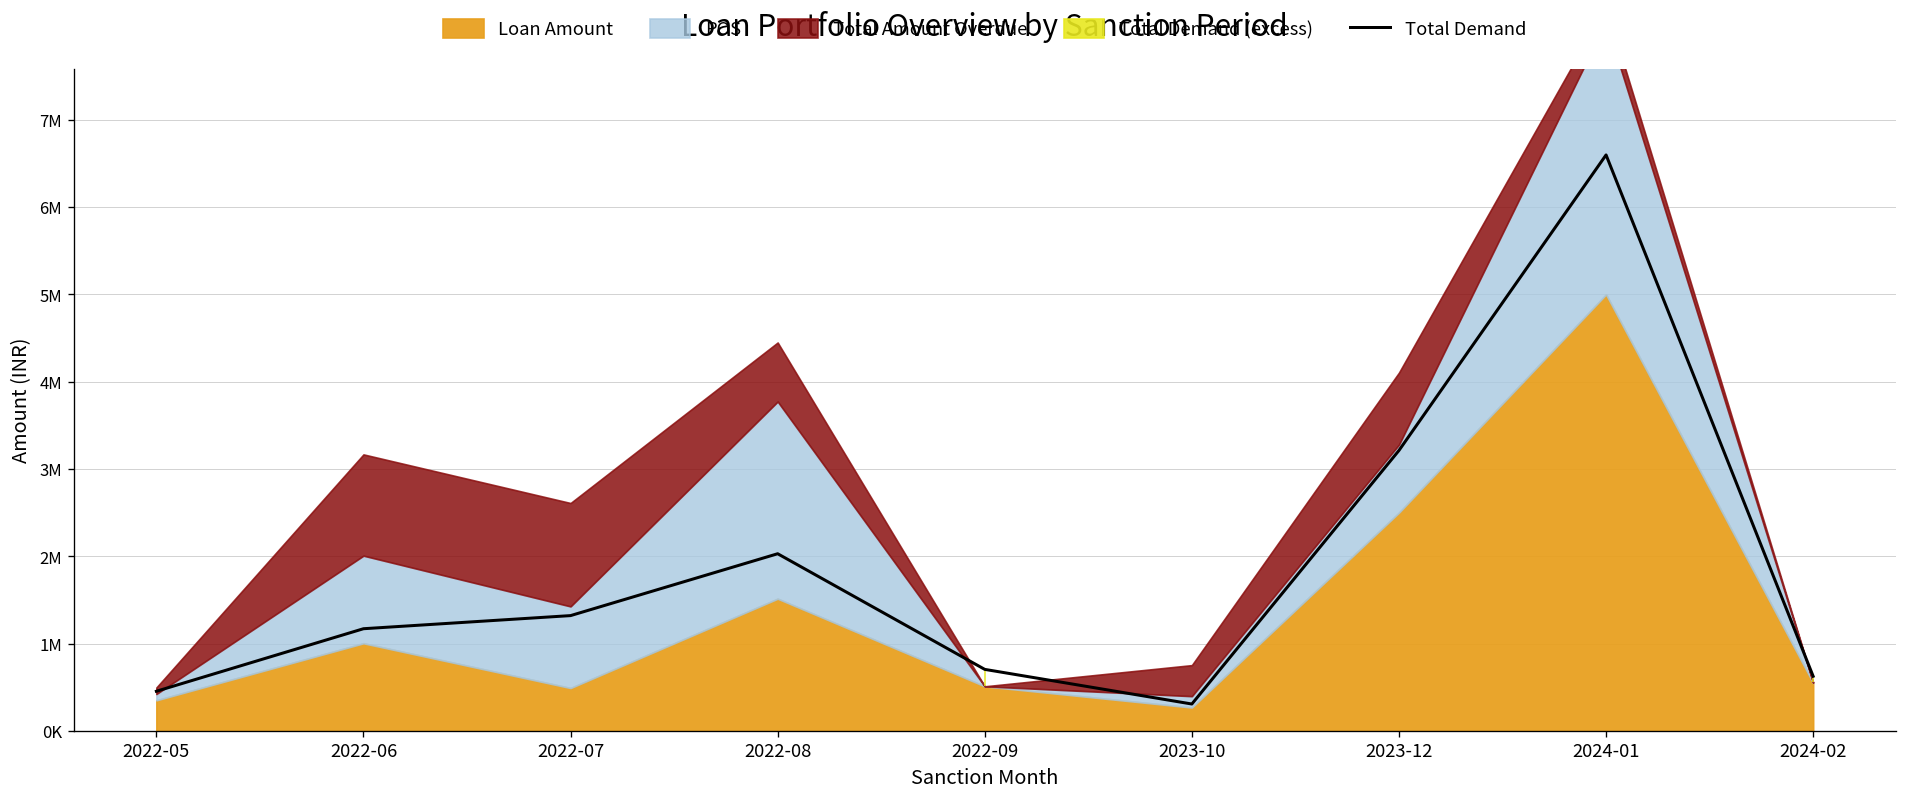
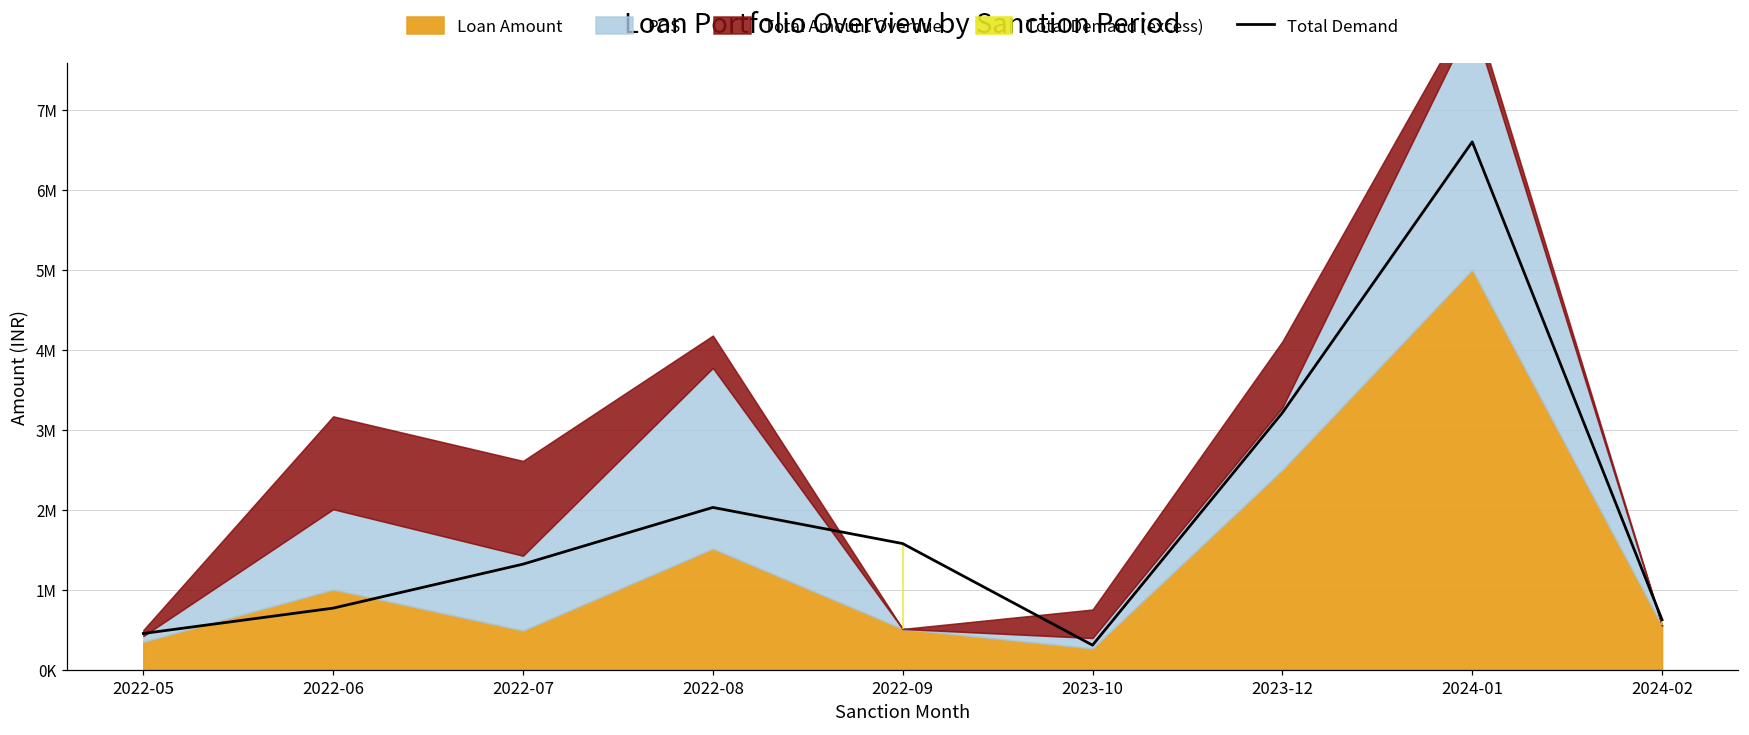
Total Demand, 2022-06: 1200000 -> 800000
Total Amount Overdue, 2022-08: 700000 -> 400000
Total Demand, 2022-09: 700000 -> 1600000
